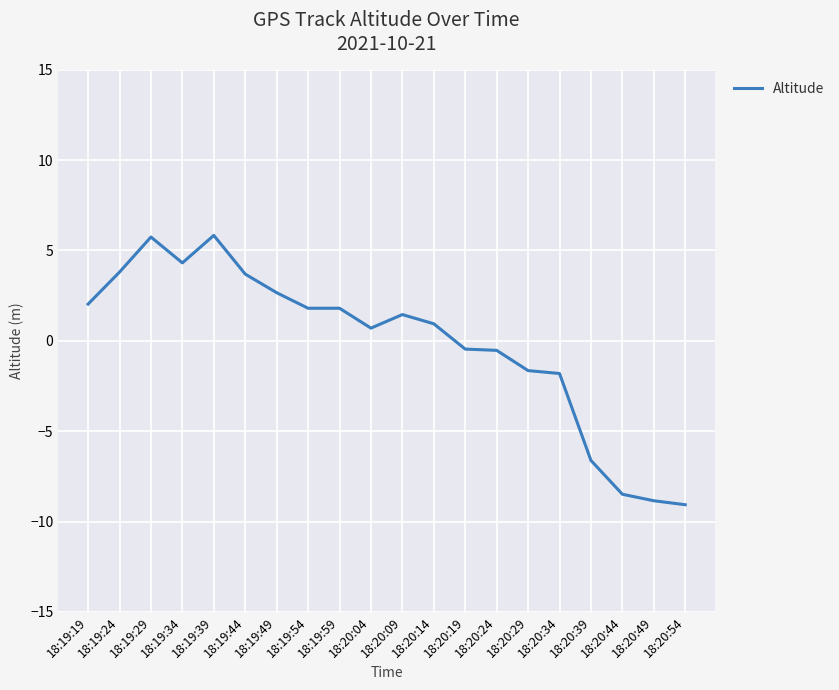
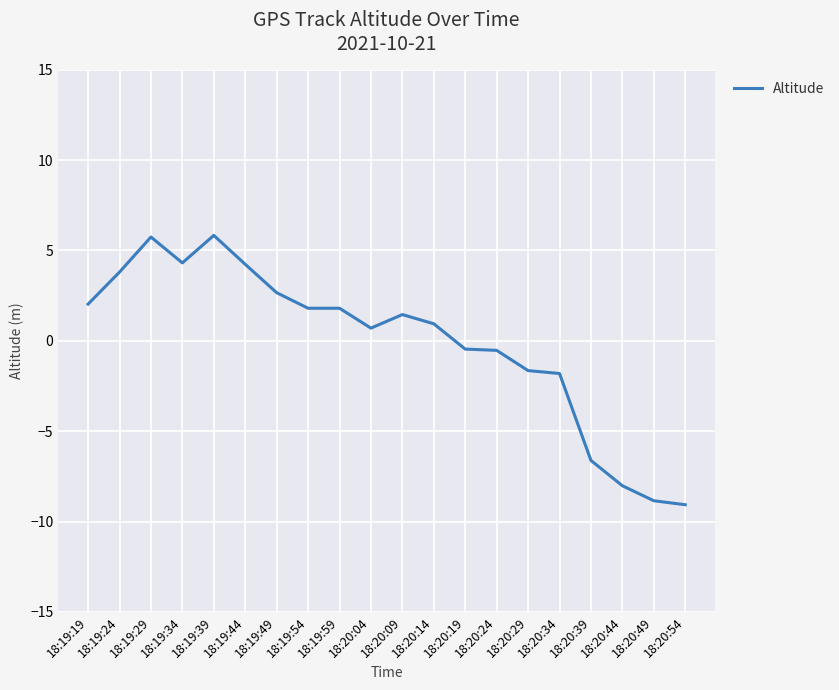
18:19:44: 3.7 -> 4.2
18:20:44: -8.5 -> -8.0
